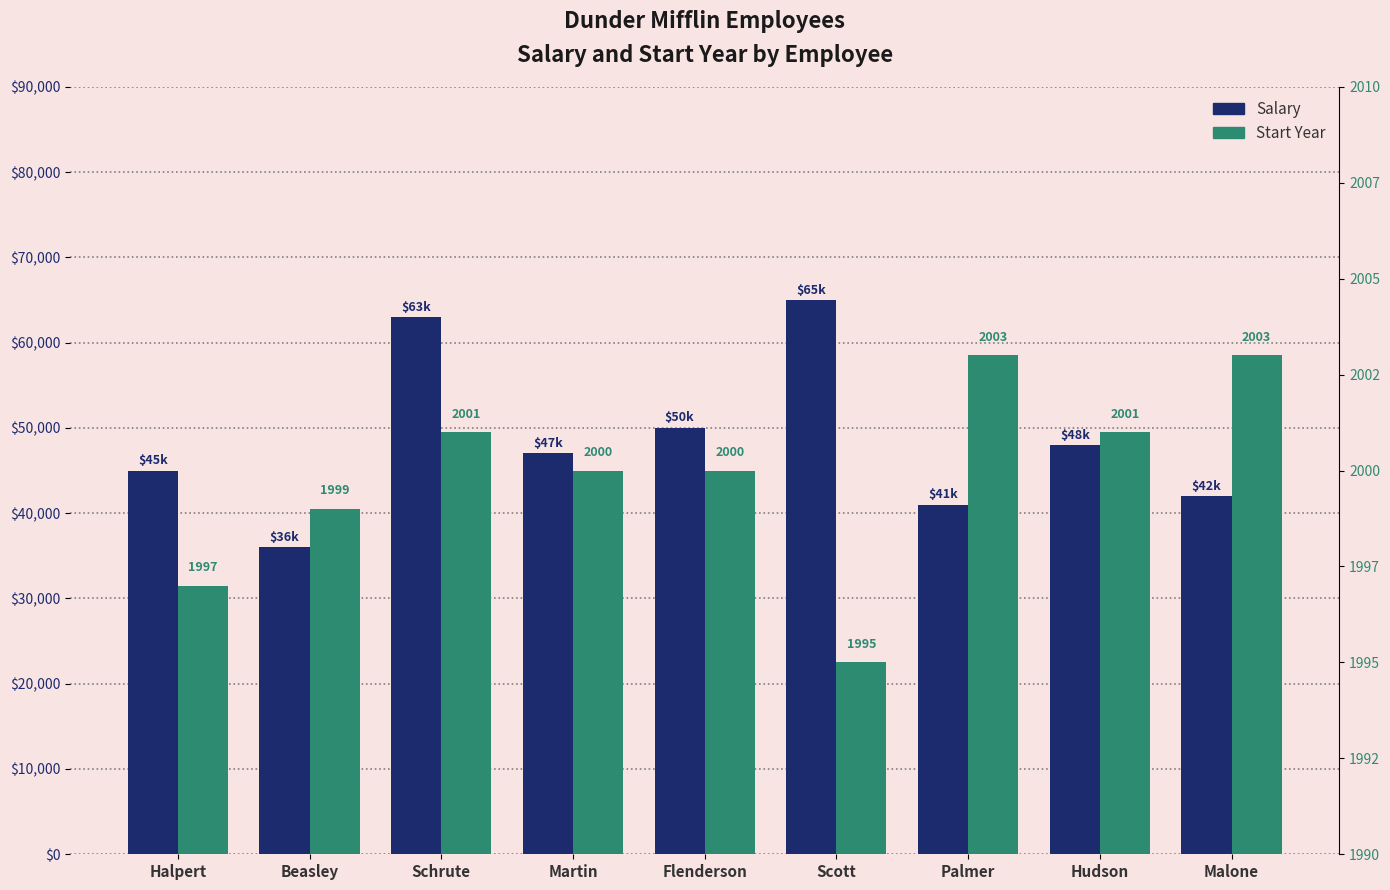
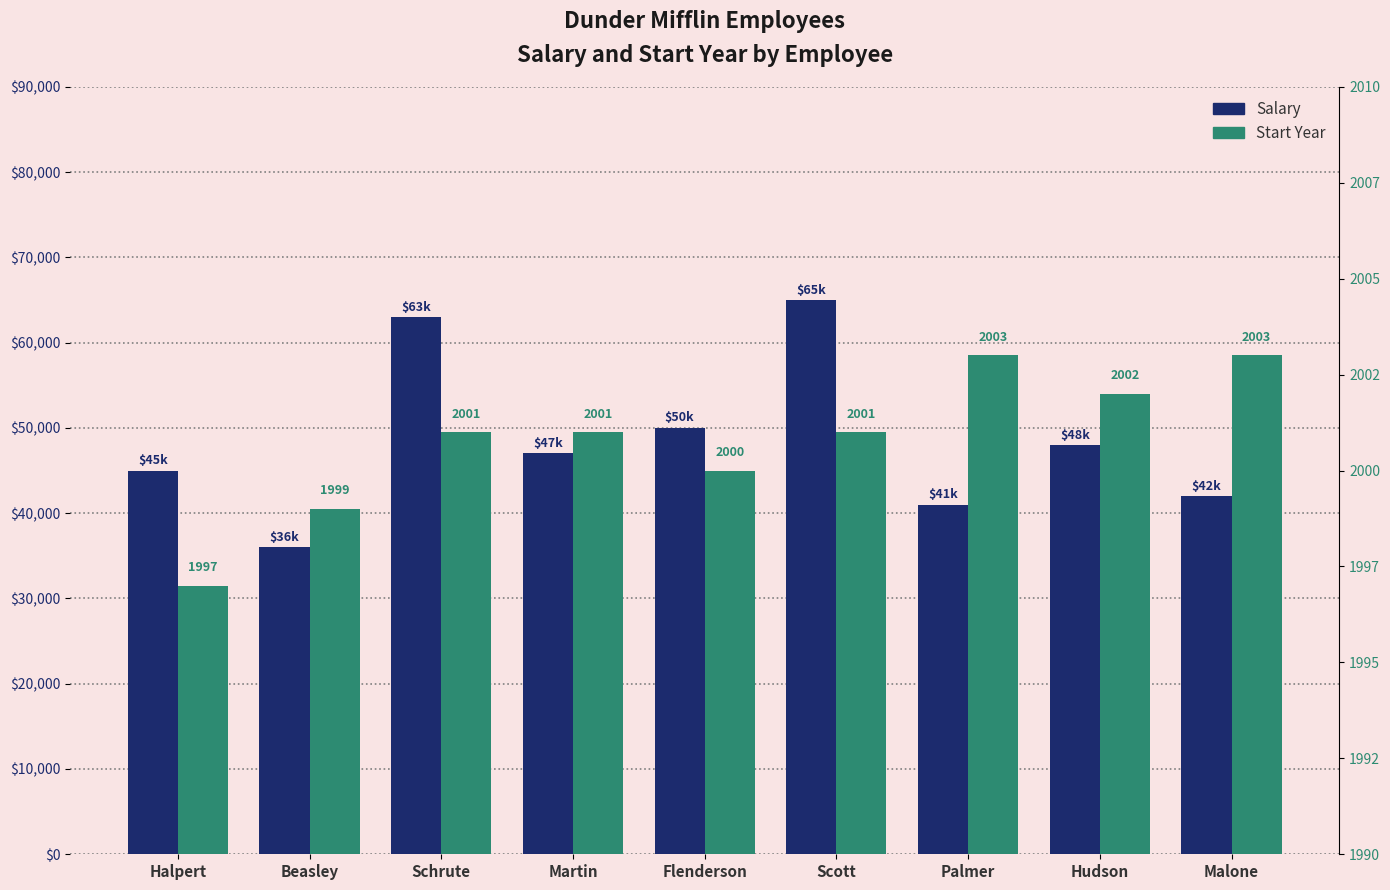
Start Year, Martin: 2000 -> 2001
Start Year, Scott: 1995 -> 2001
Start Year, Hudson: 2001 -> 2002
